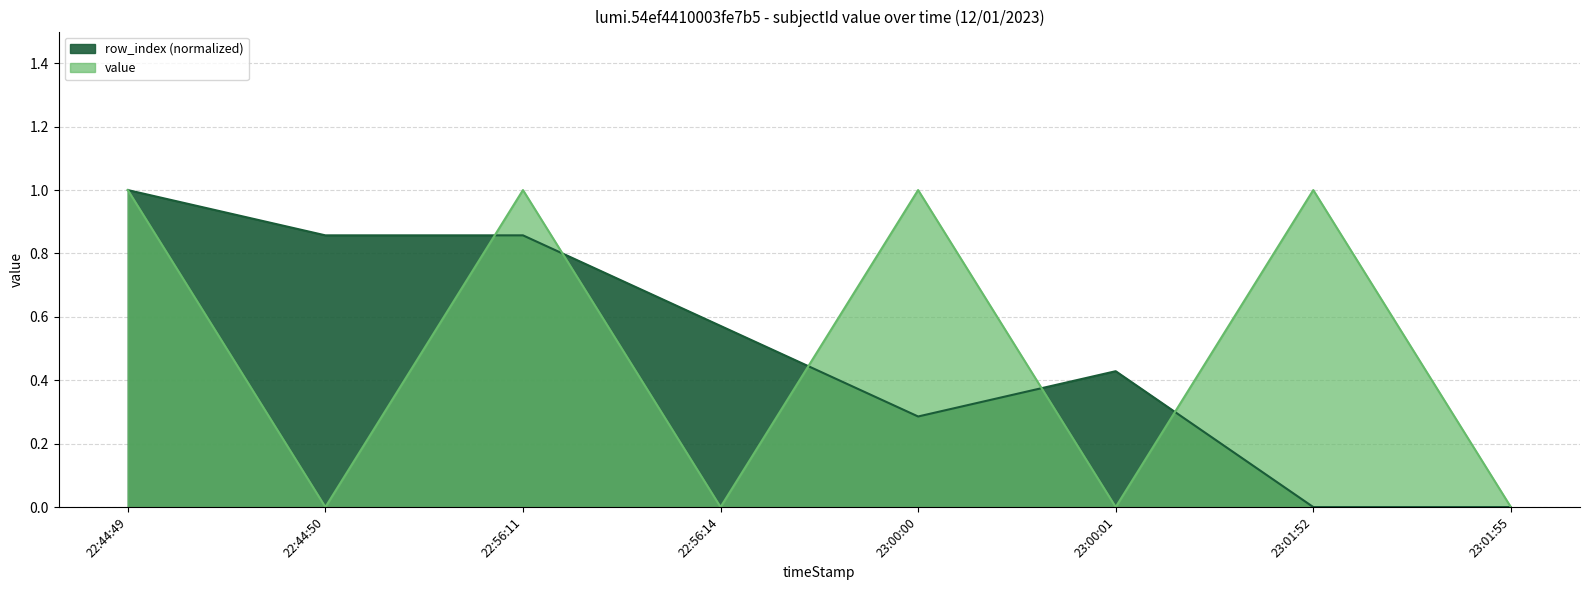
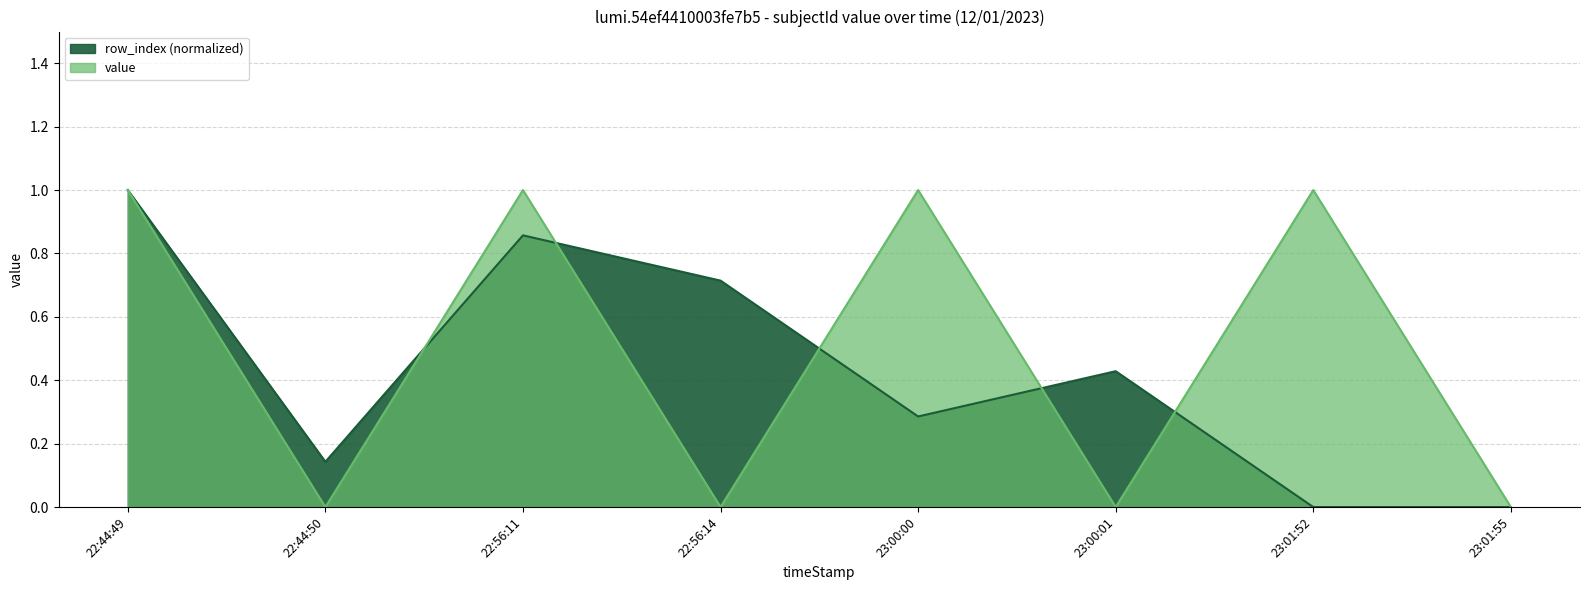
row_index (normalized), 22:44:50: 0.86 -> 0.14
row_index (normalized), 22:56:14: 0.57 -> 0.71
